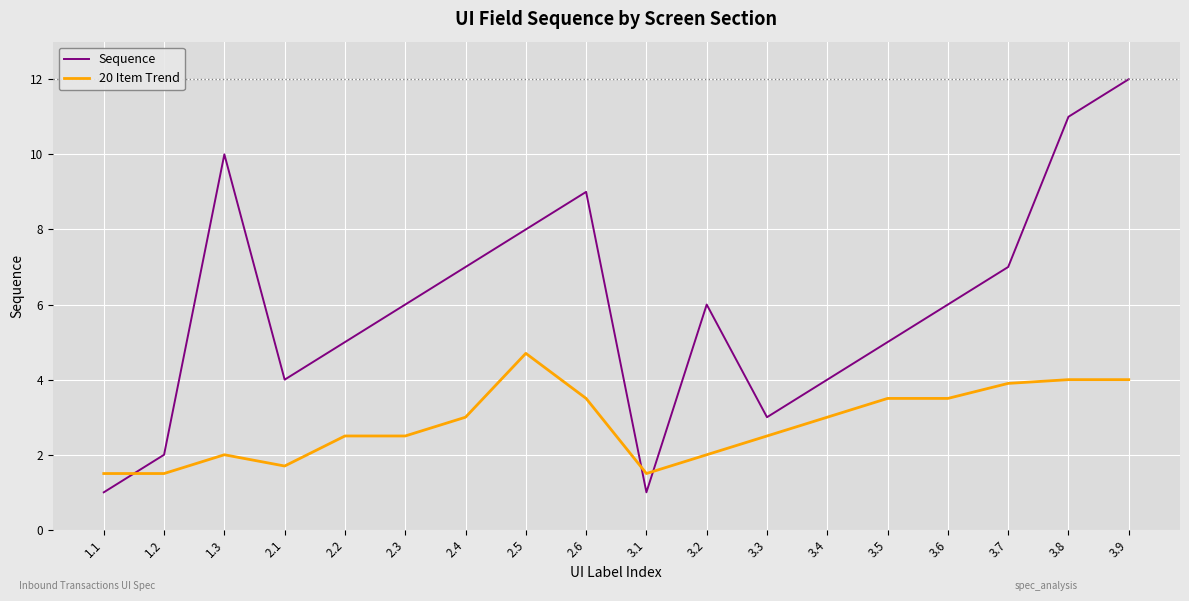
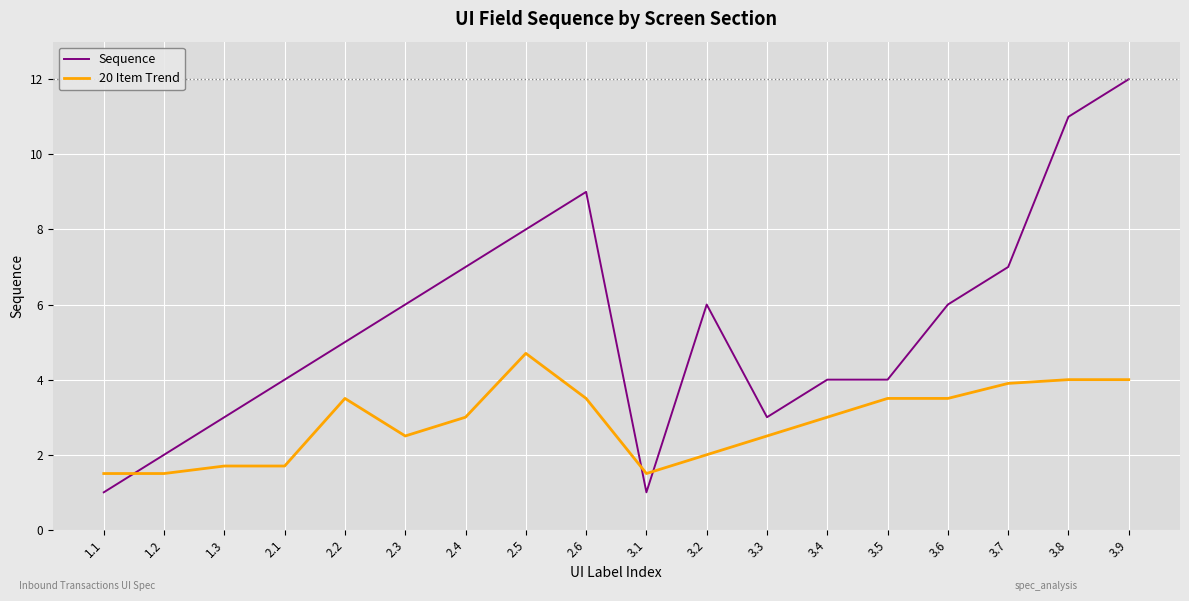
Sequence, 1.3: 10 -> 3
20 Item Trend, 1.3: 2.0 -> 1.7
20 Item Trend, 2.2: 2.5 -> 3.5
Sequence, 3.5: 5 -> 4
